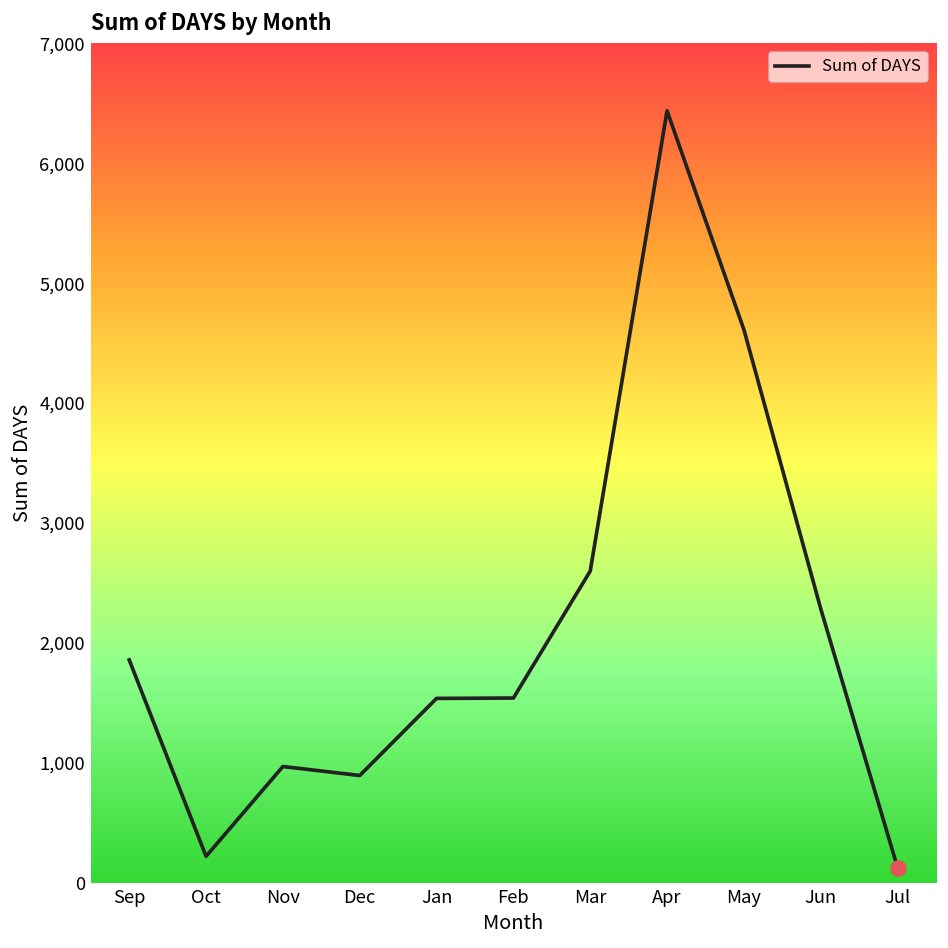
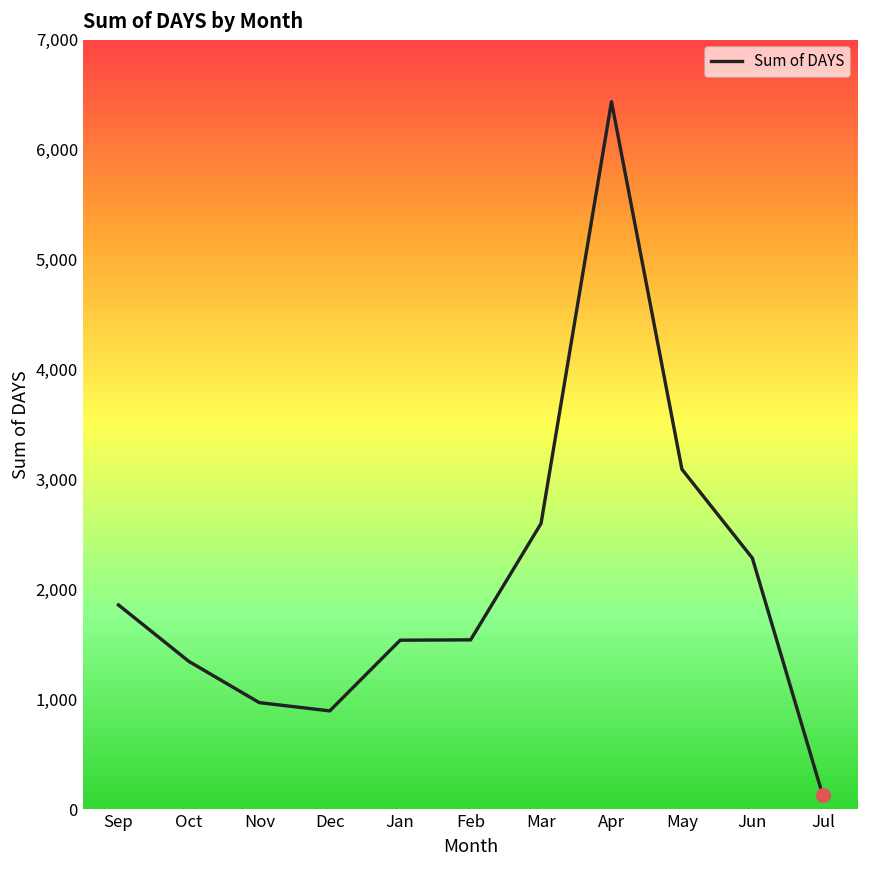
Sum of DAYS, Oct: 200 -> 1,300
Sum of DAYS, May: 4,600 -> 3,100
